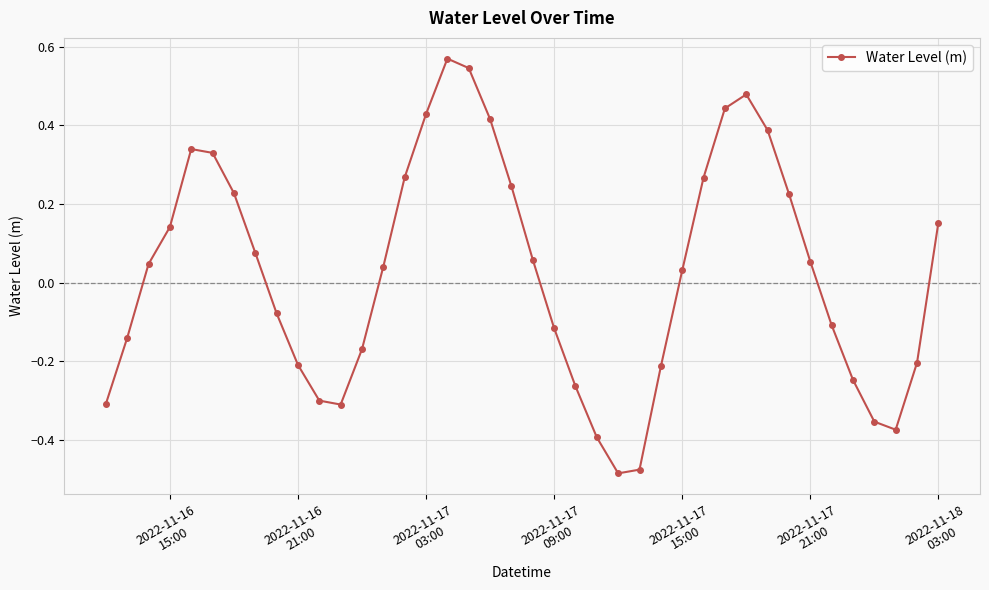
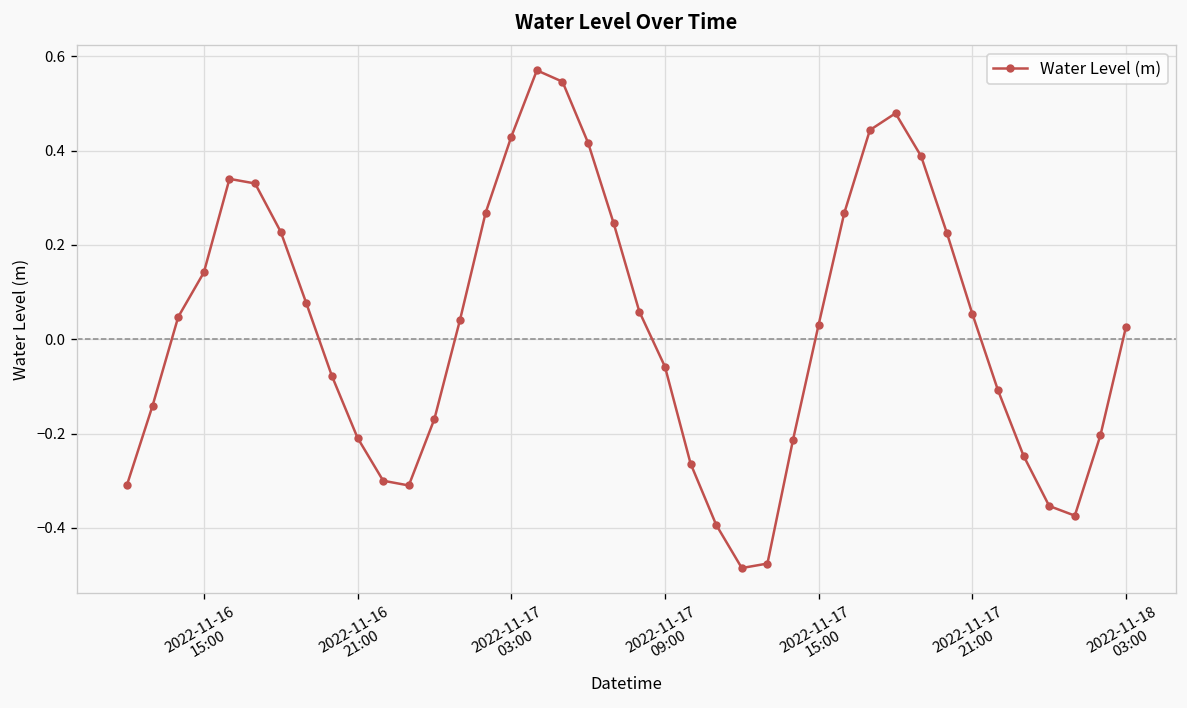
2022-11-17 09:00: -0.12 -> -0.06
2022-11-18 03:00: 0.15 -> 0.03
